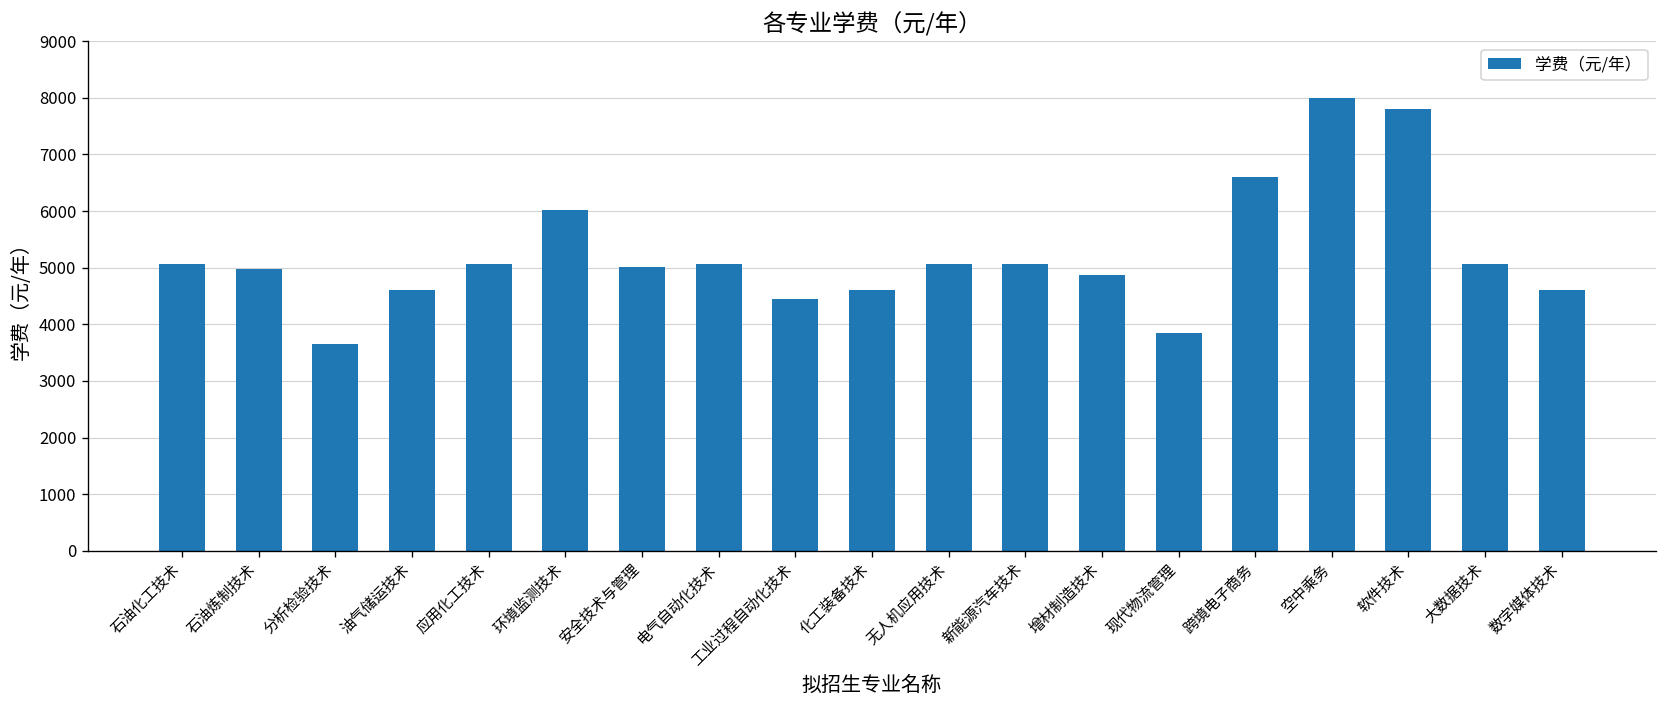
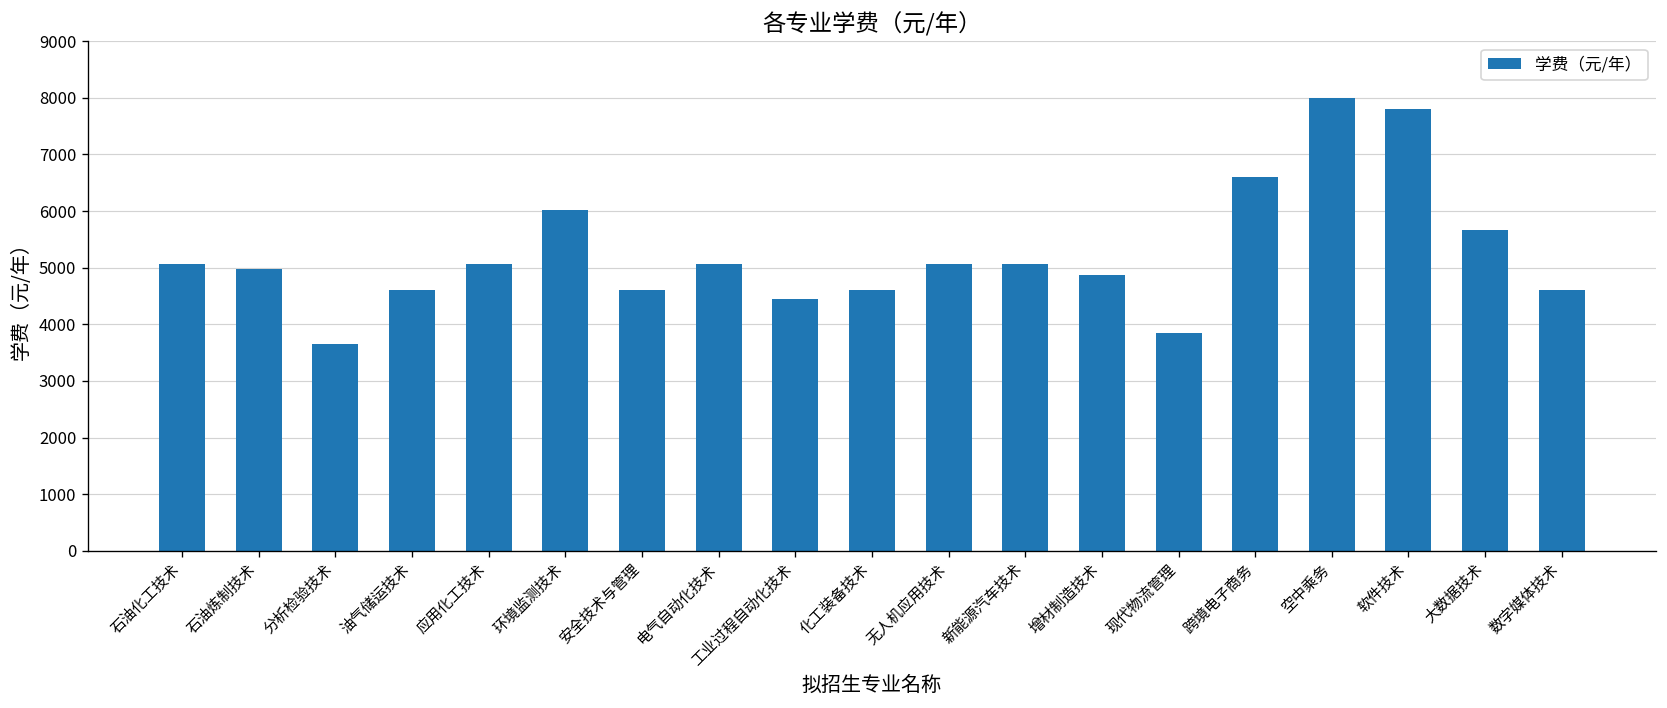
安全技术与管理: 5000 -> 4600
大数据技术: 5100 -> 5700
